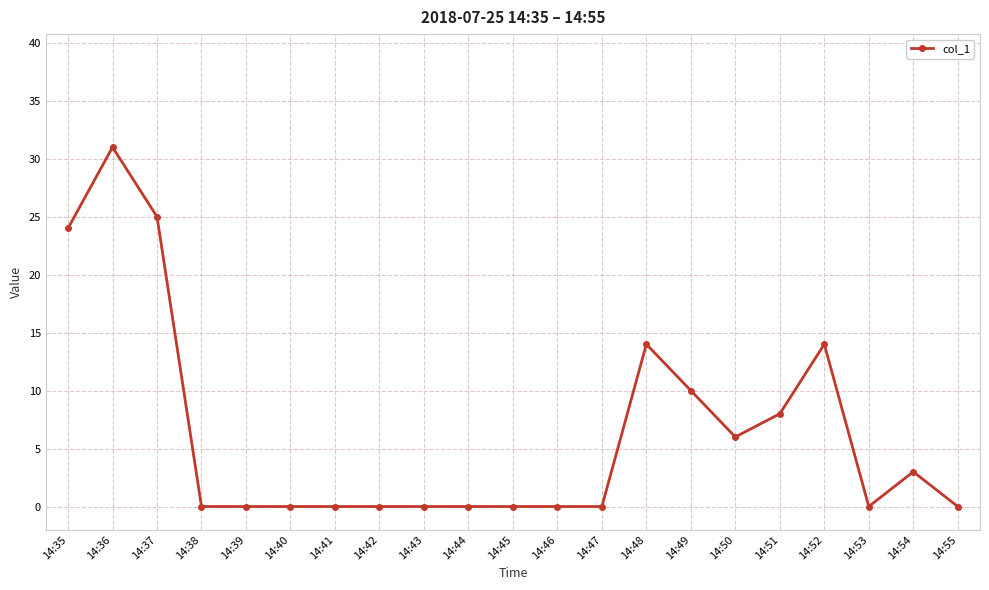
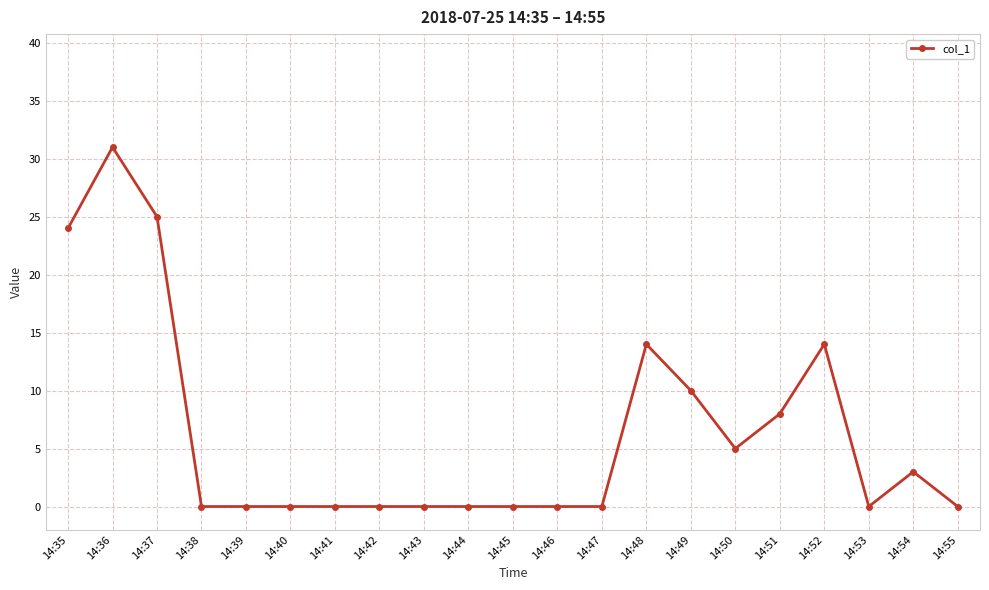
14:50: 6 -> 5
